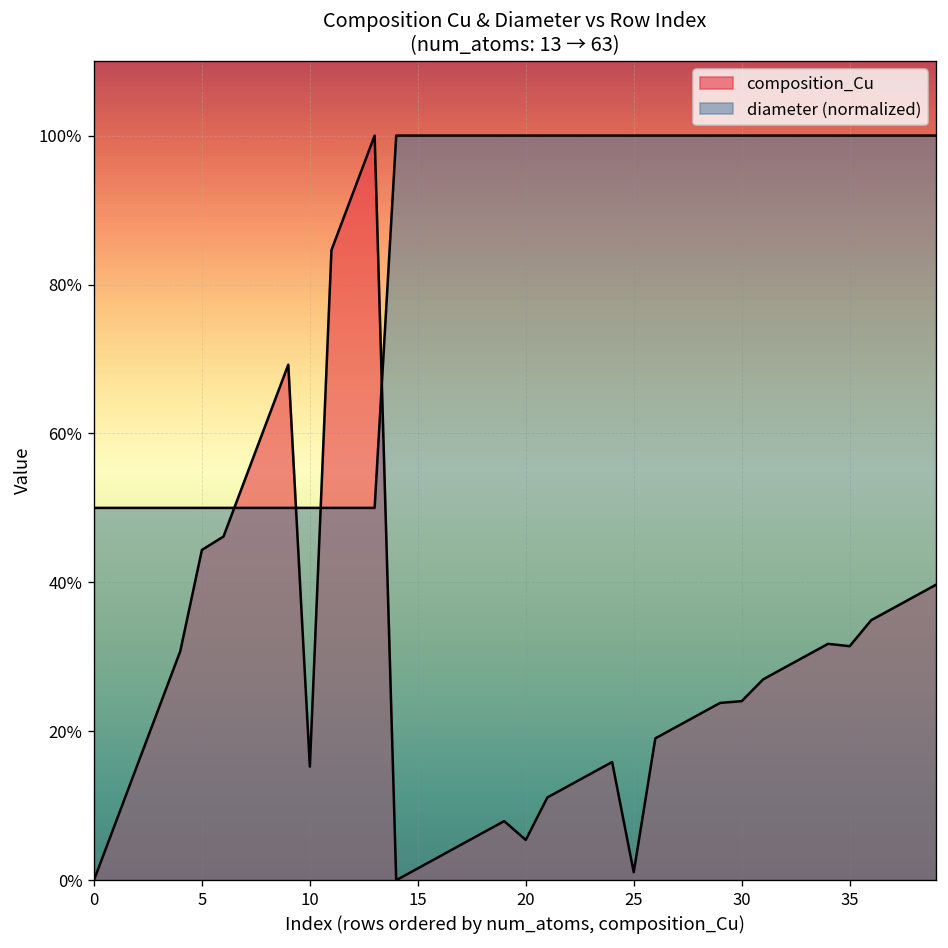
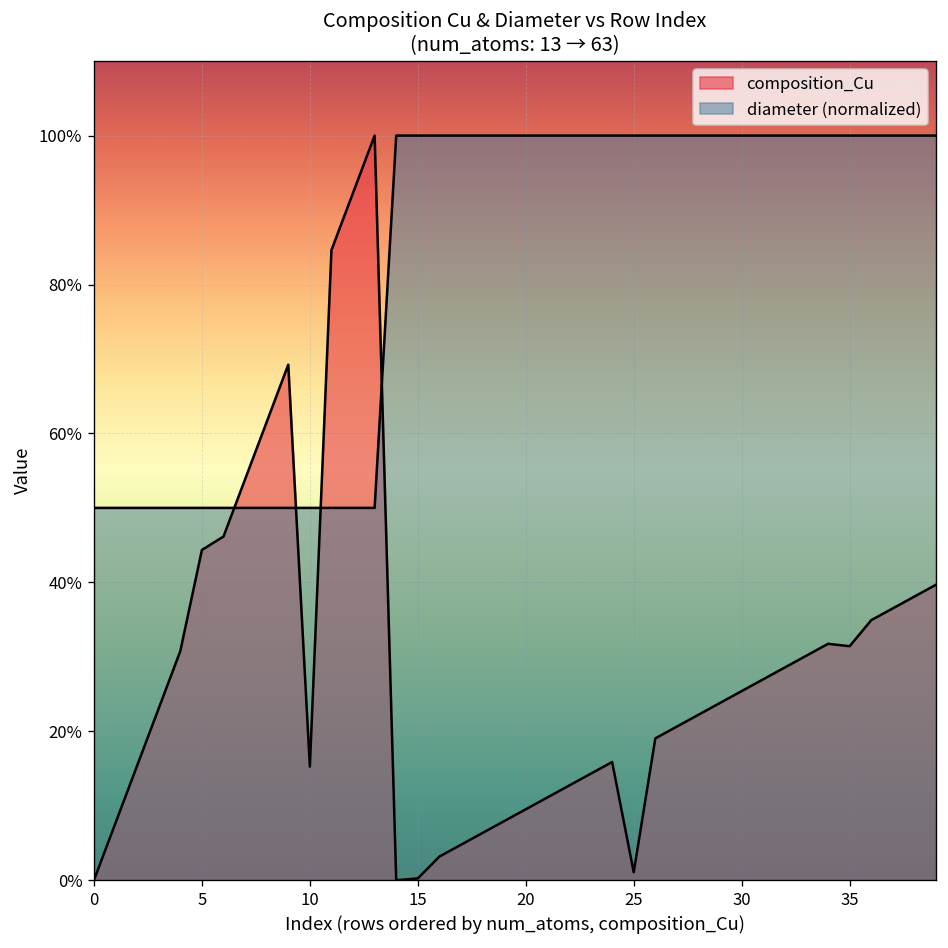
composition_Cu, 15: 2% -> 0%
composition_Cu, 20: 5% -> 10%
composition_Cu, 30: 24% -> 25%
